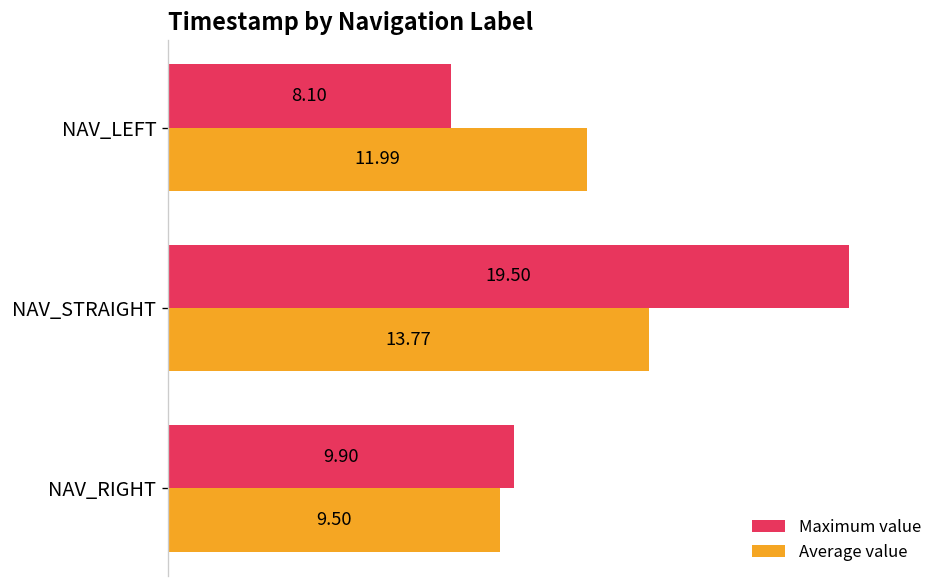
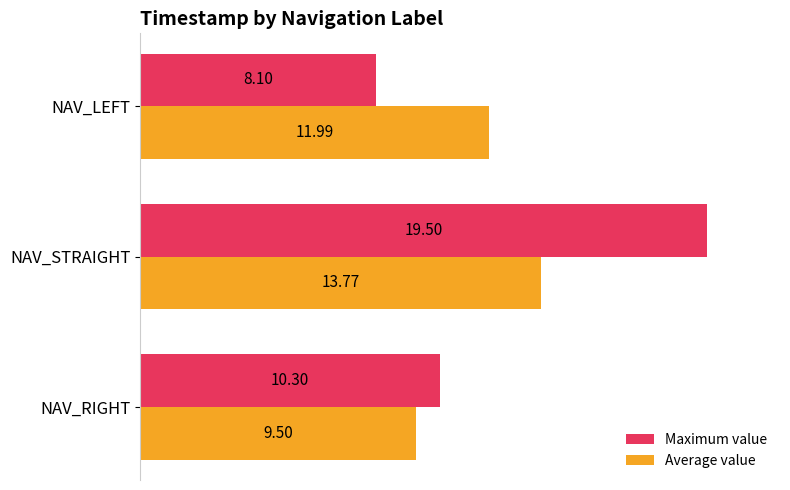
Maximum value, NAV_RIGHT: 9.90 -> 10.30
